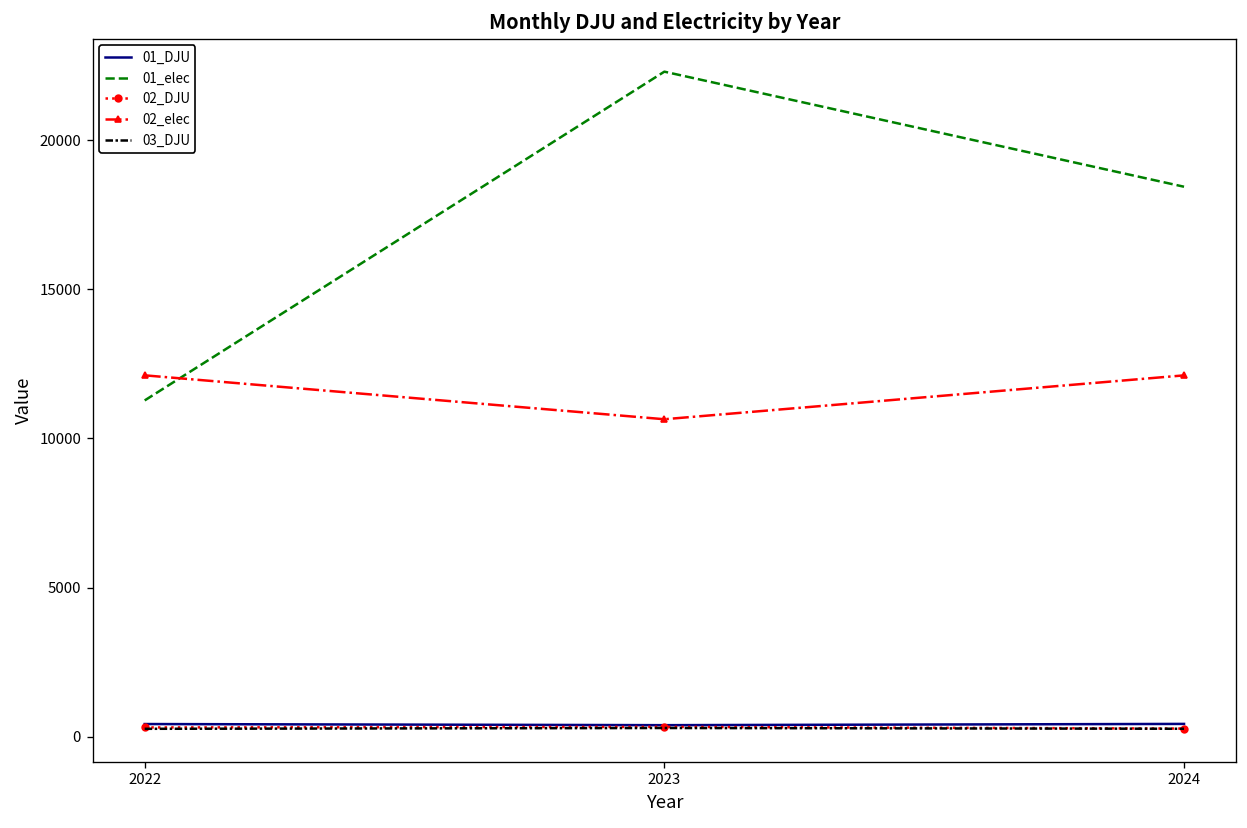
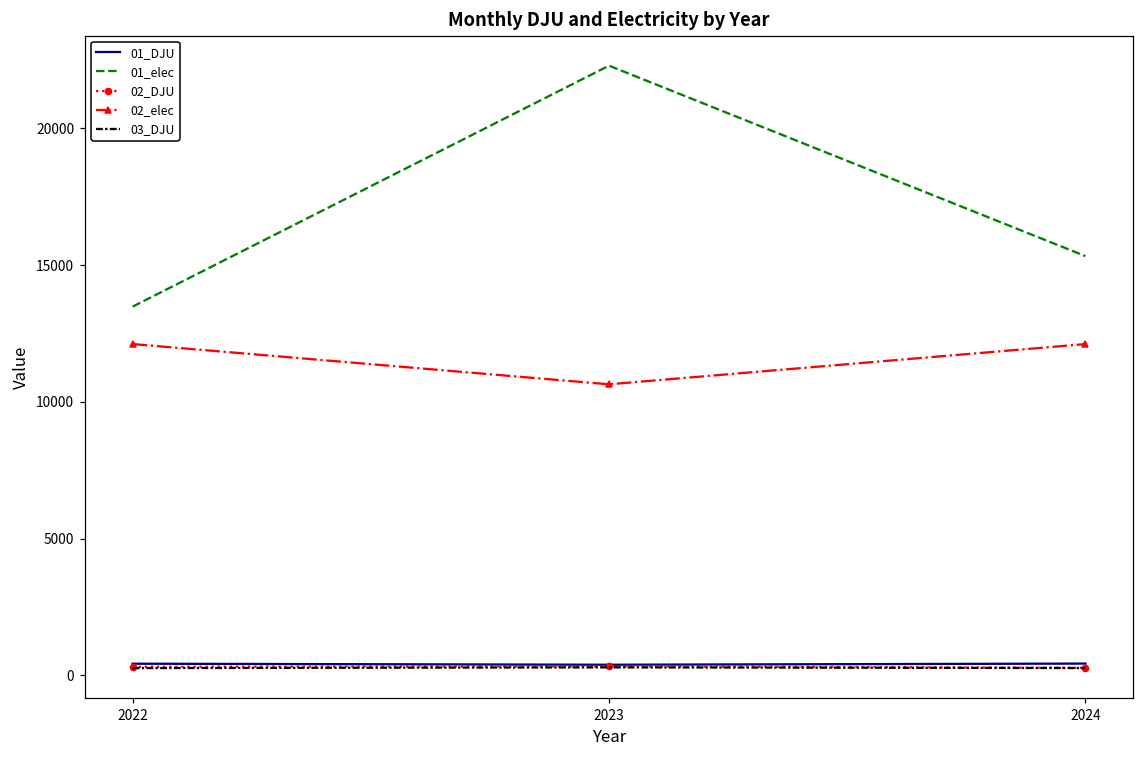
01_elec, 2022: 11300 -> 13500
01_elec, 2024: 18400 -> 15300
